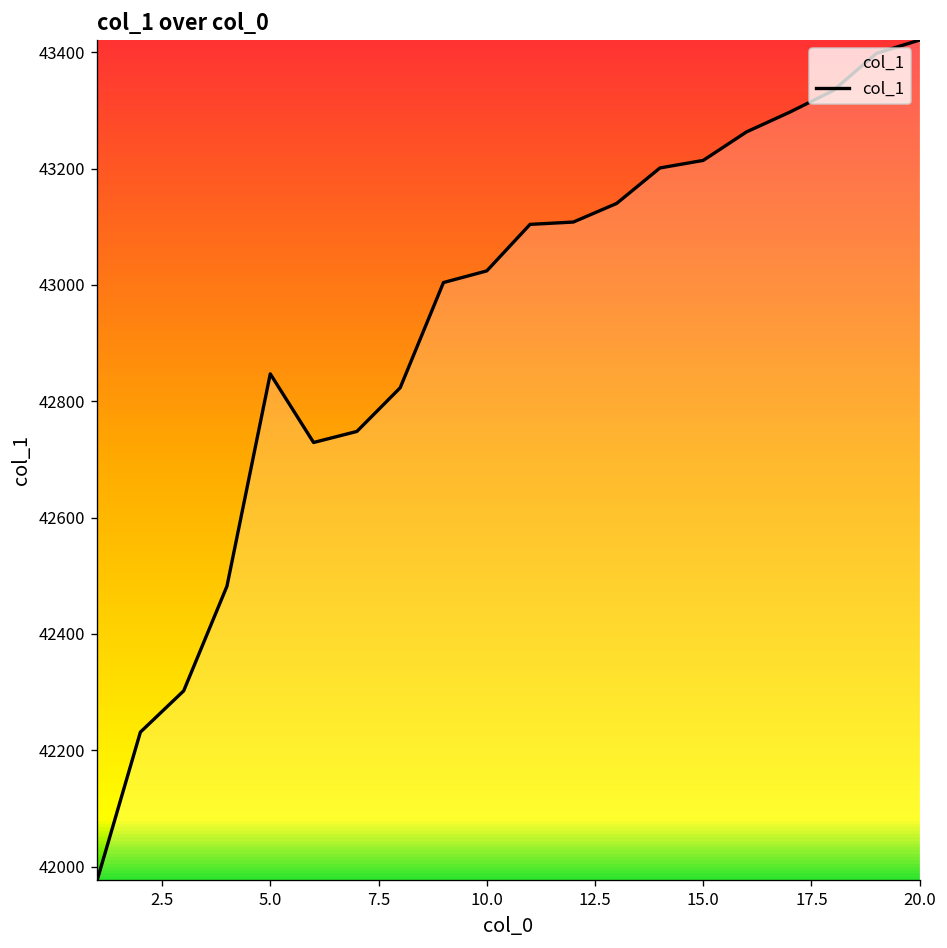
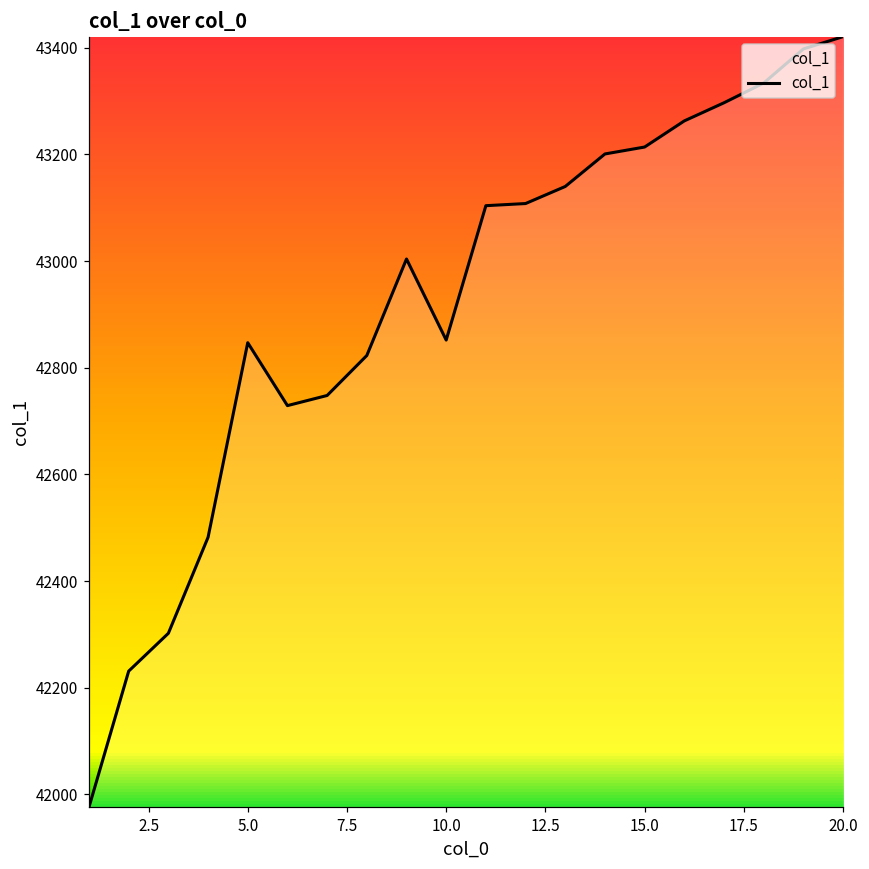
10.0: 43020 -> 42850
